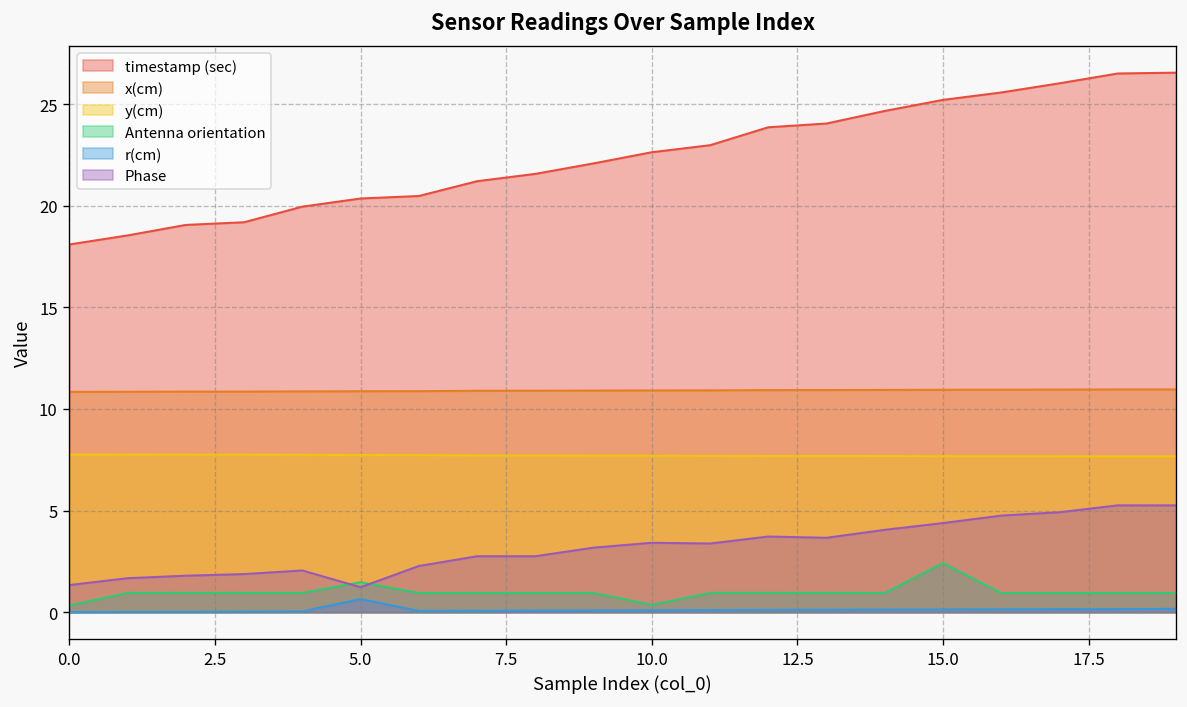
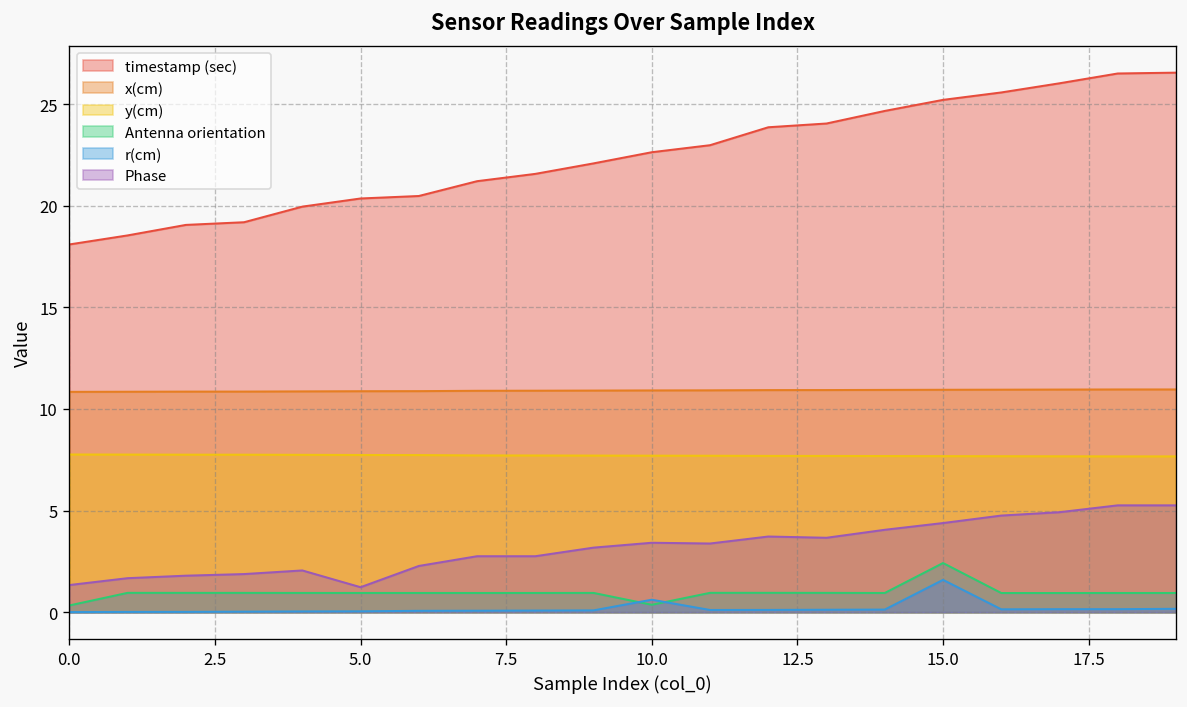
Antenna orientation, 5.0: 1.5 -> 0.9
r(cm), 5.0: 0.7 -> 0.0
r(cm), 10.0: 0.1 -> 0.6
r(cm), 15.0: 0.1 -> 1.6
